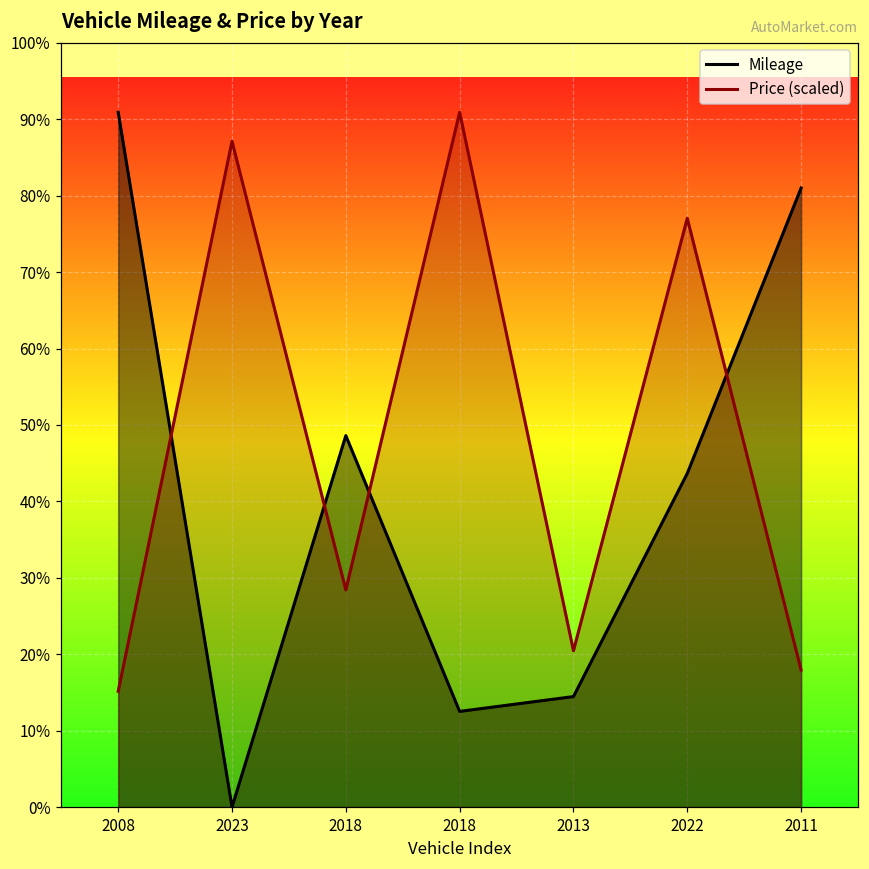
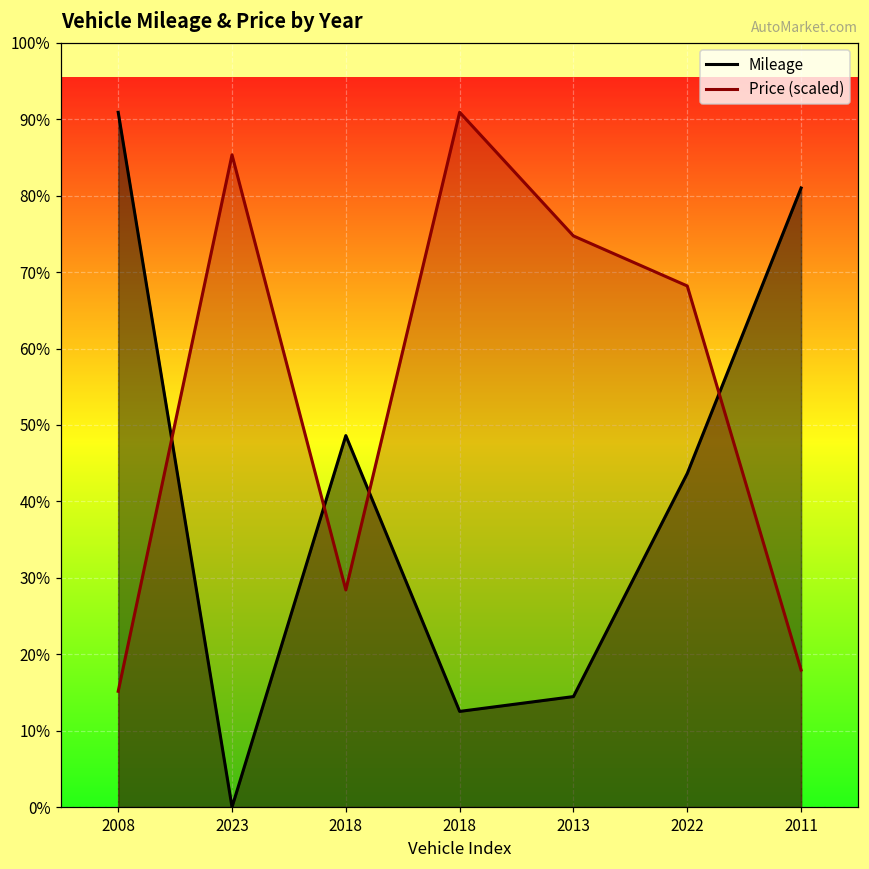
Price (scaled), 2023: 87% -> 85%
Price (scaled), 2013: 20% -> 75%
Price (scaled), 2022: 77% -> 68%
